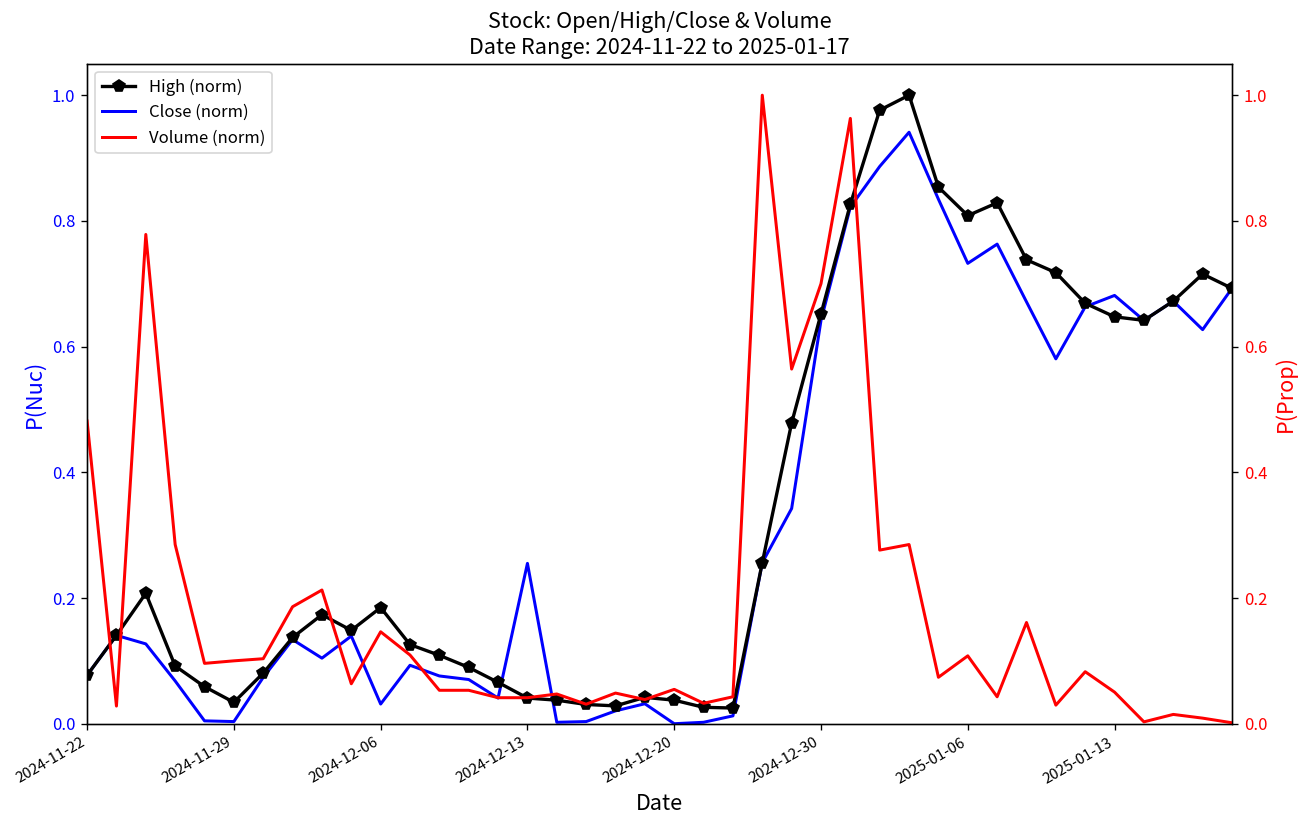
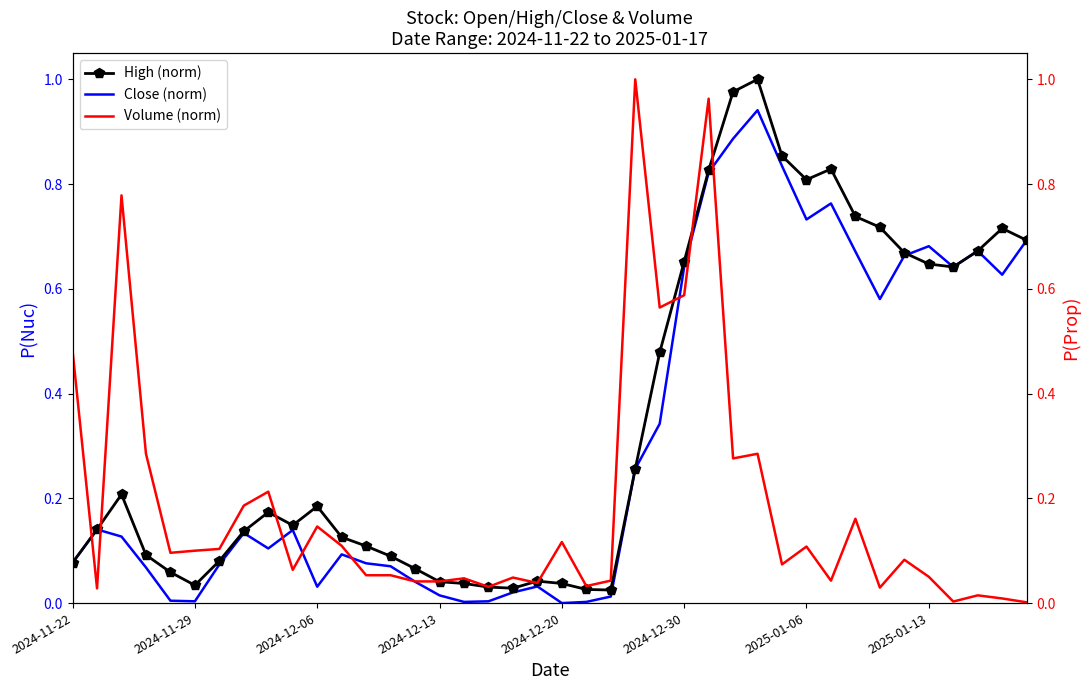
Close (norm), 2024-12-13: 0.26 -> 0.01
Volume (norm), 2024-12-20: 0.05 -> 0.12
Volume (norm), 2024-12-30: 0.70 -> 0.59
